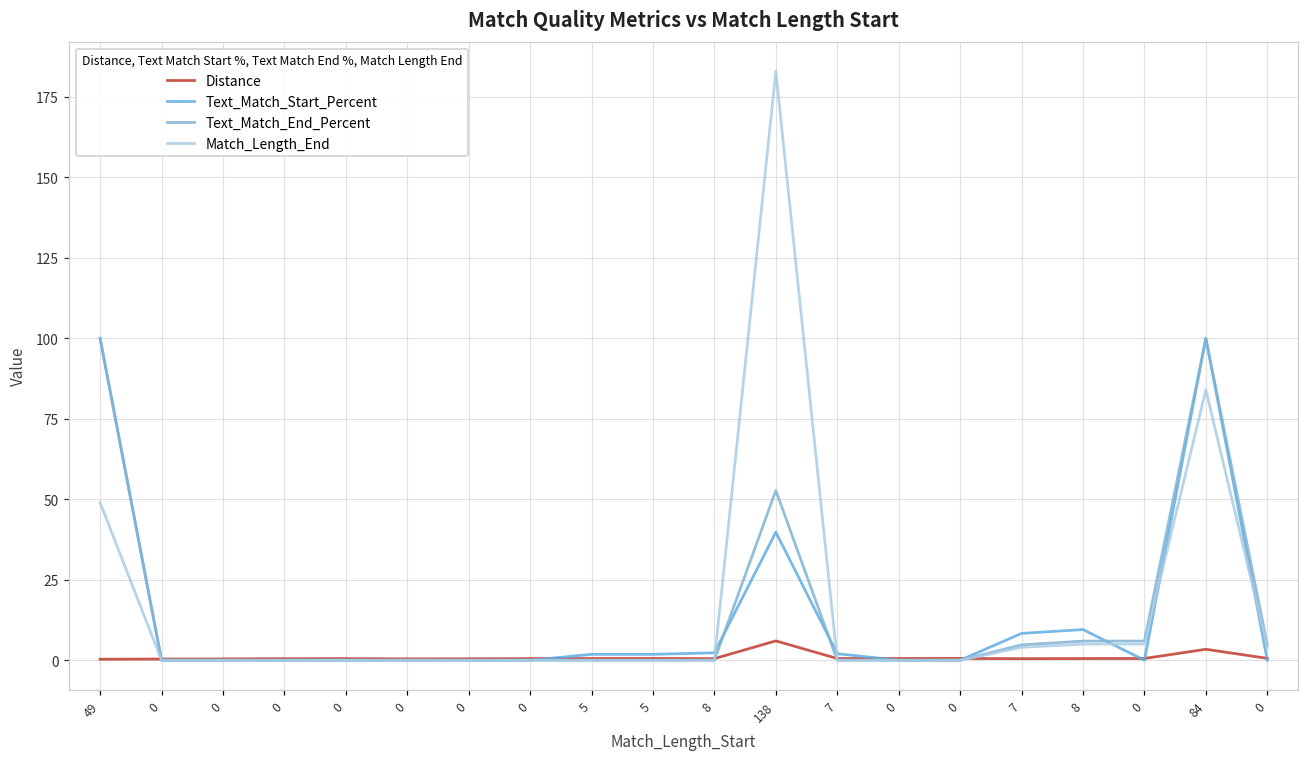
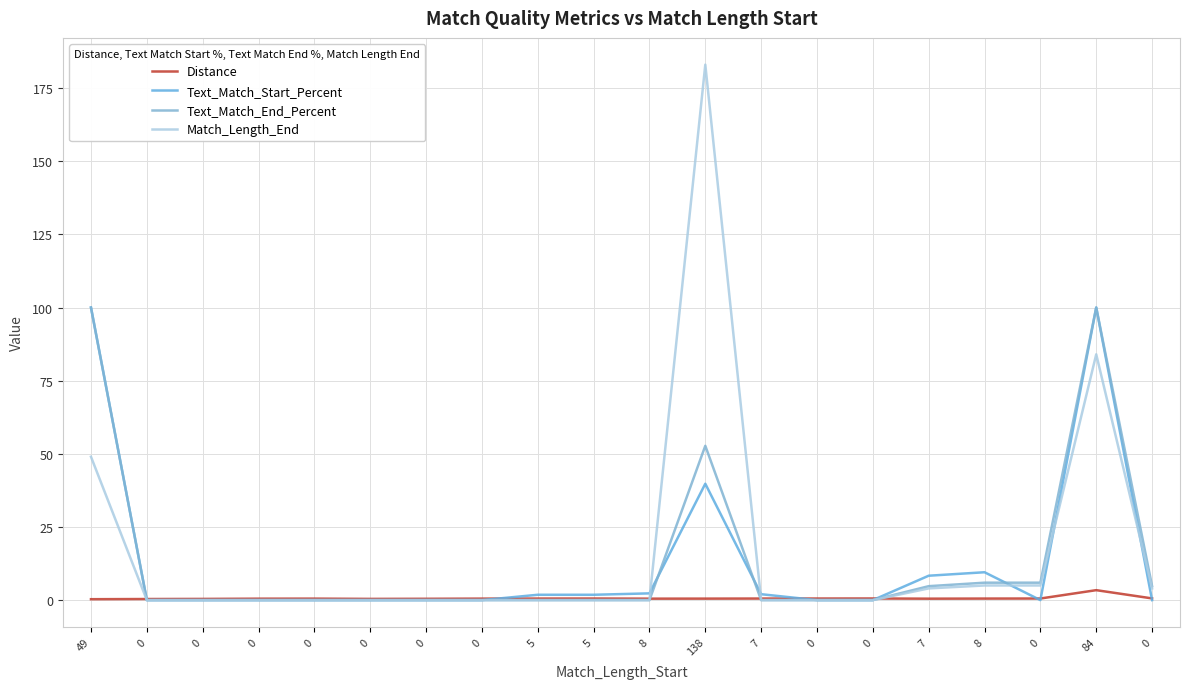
Distance, 138: 6 -> 1
